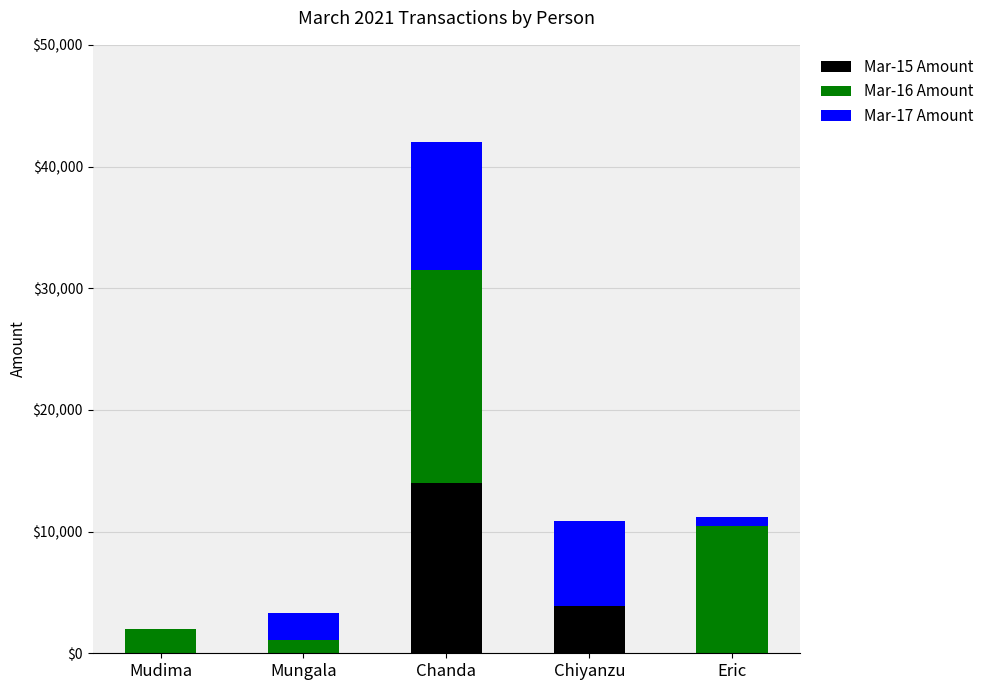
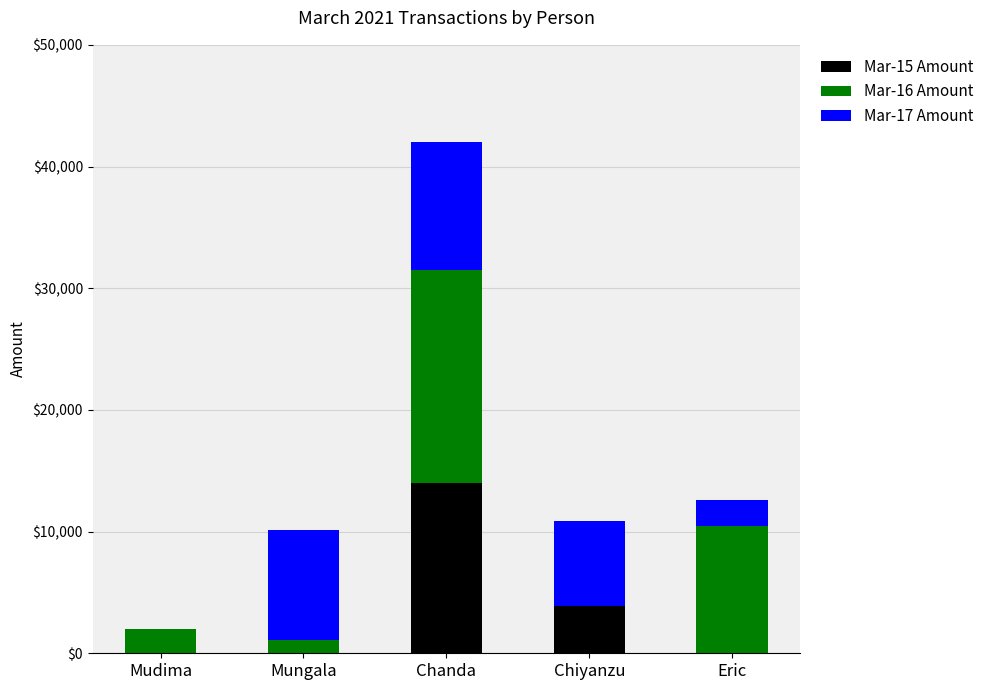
Mar-17 Amount, Mungala: $2,200 -> $9,100
Mar-17 Amount, Eric: $800 -> $2,200
